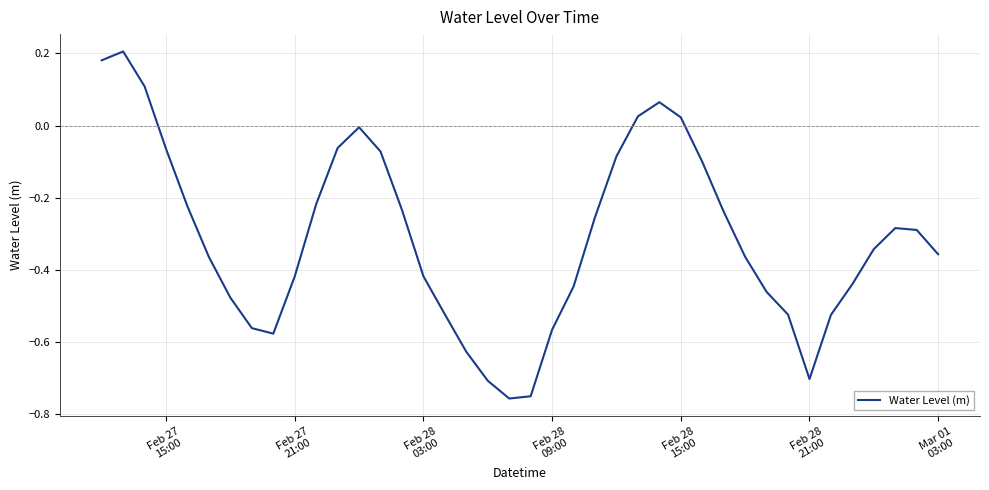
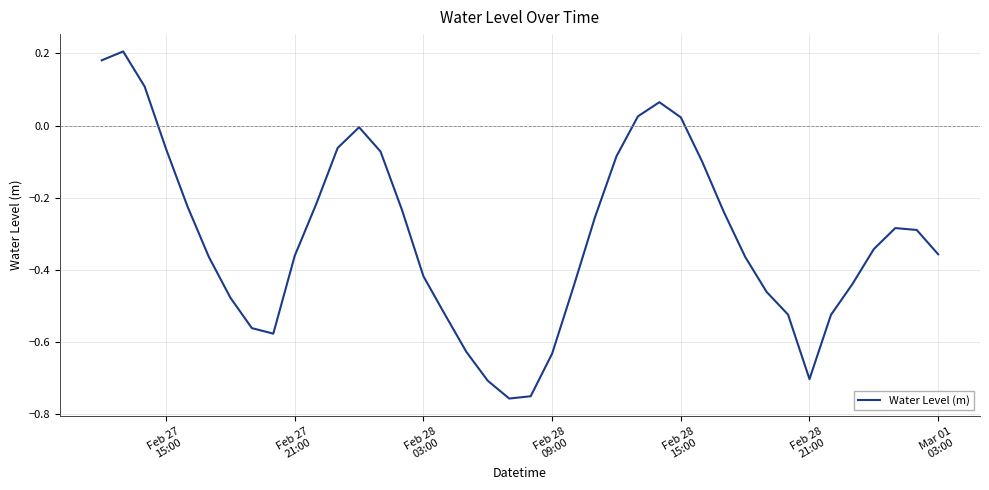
Feb 27 21:00: -0.42 -> -0.36
Feb 28 09:00: -0.57 -> -0.63
